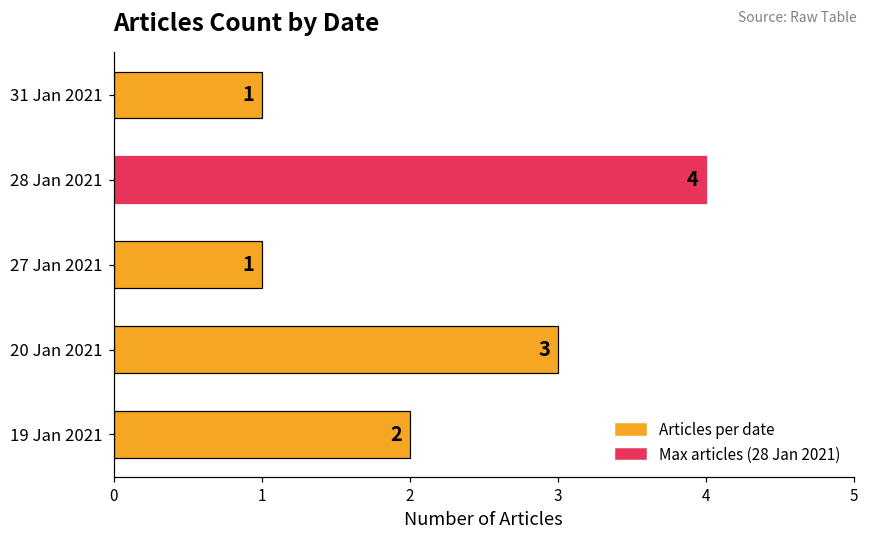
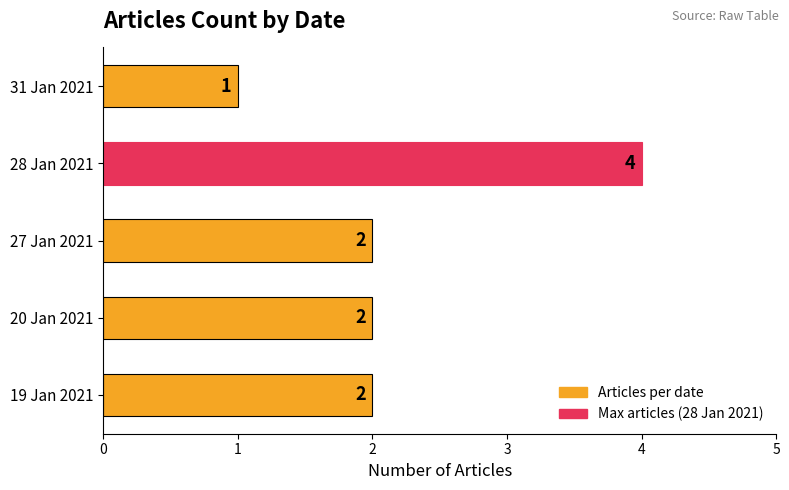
27 Jan 2021: 1 -> 2
20 Jan 2021: 3 -> 2
